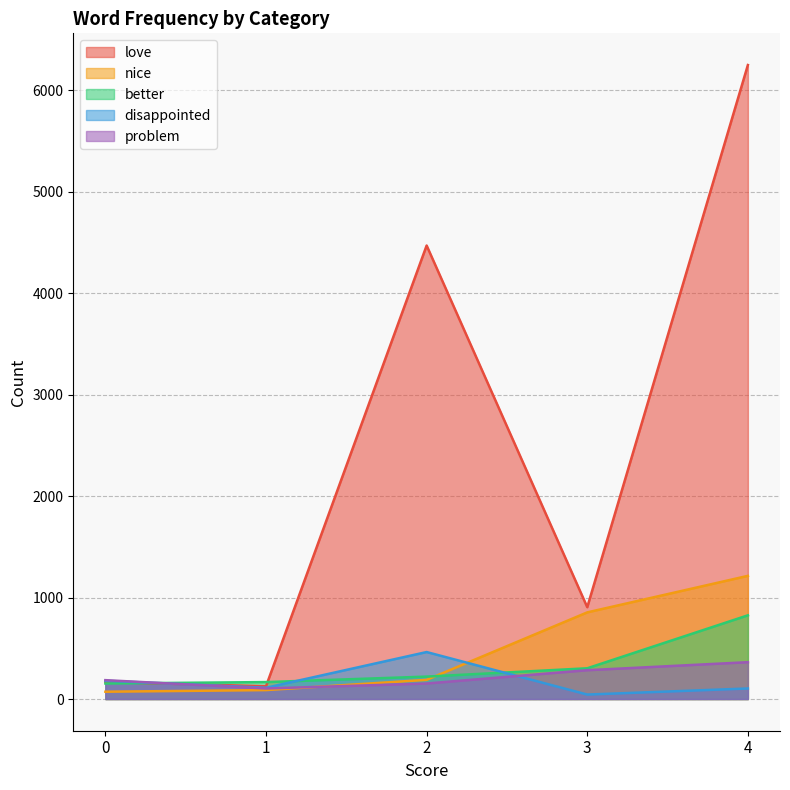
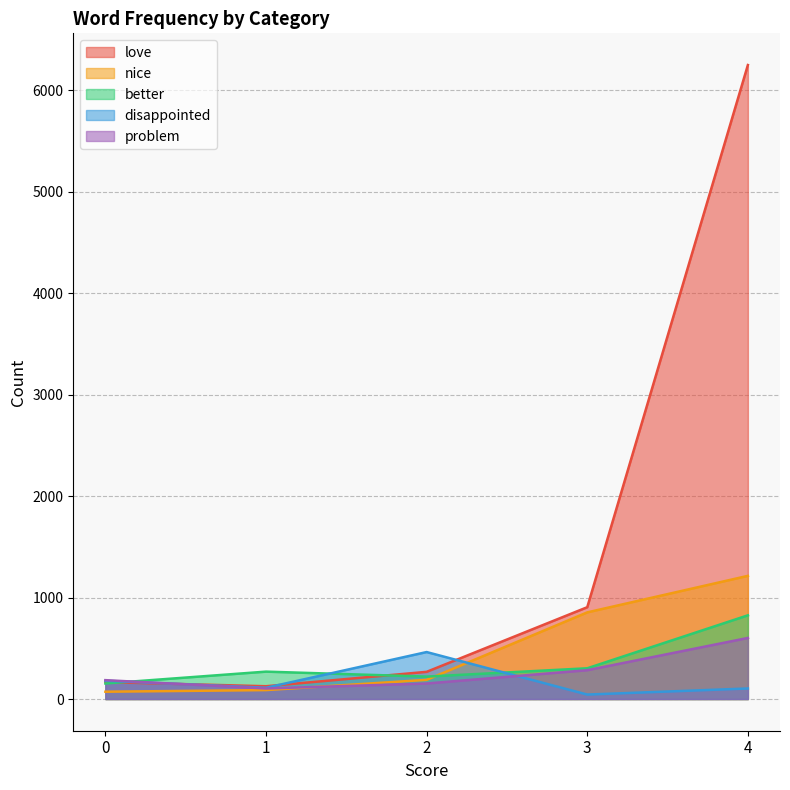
better, 1: 170 -> 270
love, 2: 4470 -> 270
problem, 4: 360 -> 600
